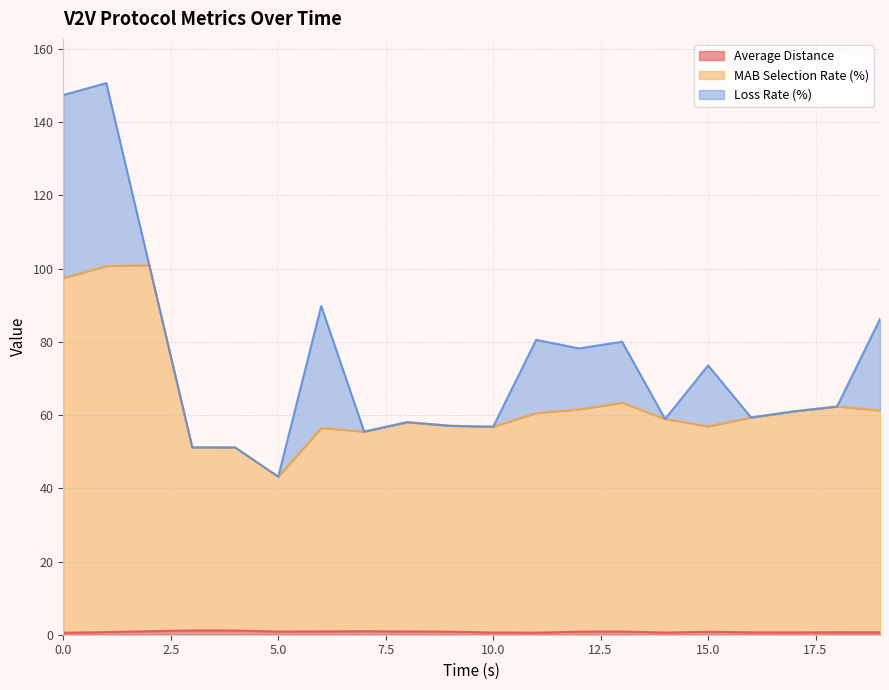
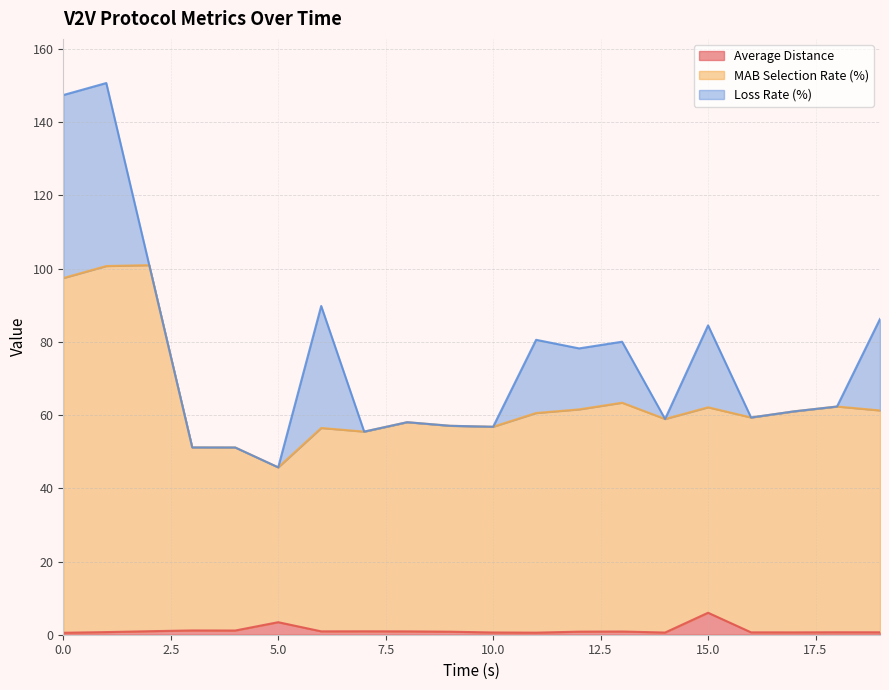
Average Distance, 5.0: 1 -> 3
Average Distance, 15.0: 1 -> 6
Loss Rate (%), 15.0: 17 -> 22
